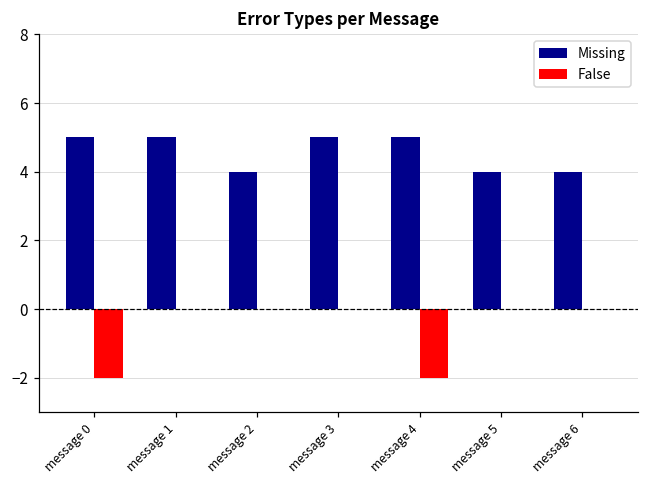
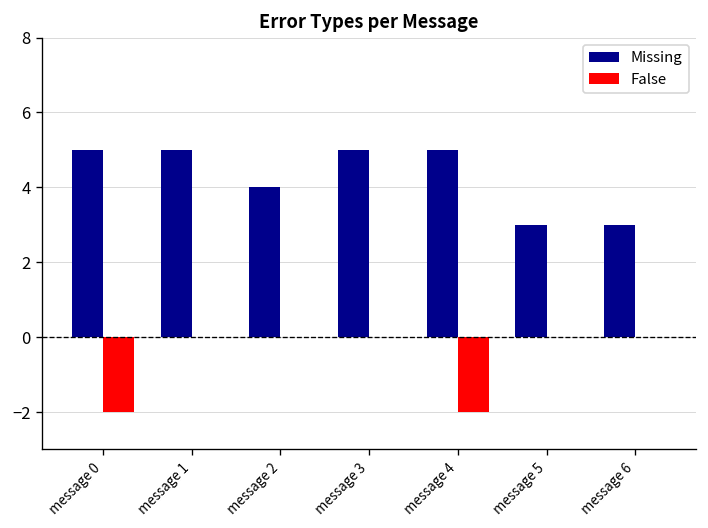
Missing, message 5: 4 -> 3
Missing, message 6: 4 -> 3
